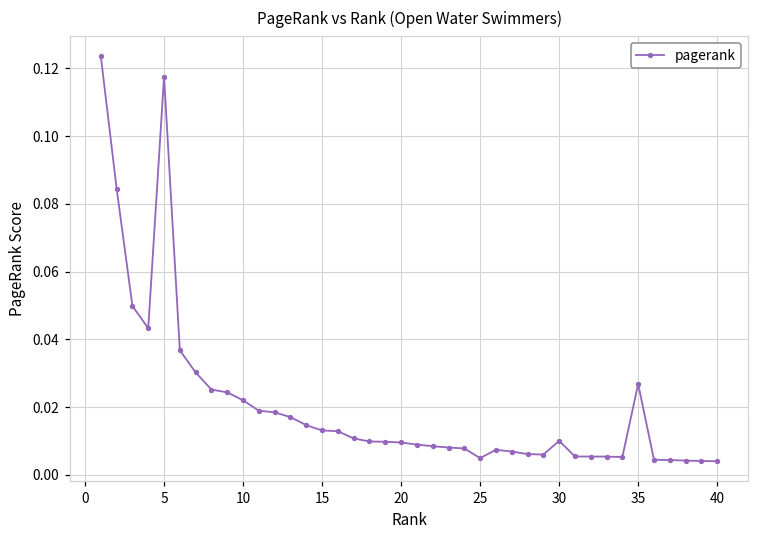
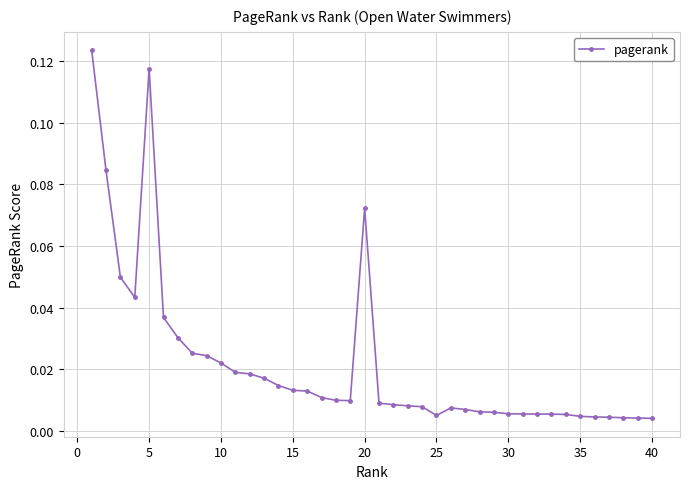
20: 0.010 -> 0.072
30: 0.010 -> 0.006
35: 0.027 -> 0.005
